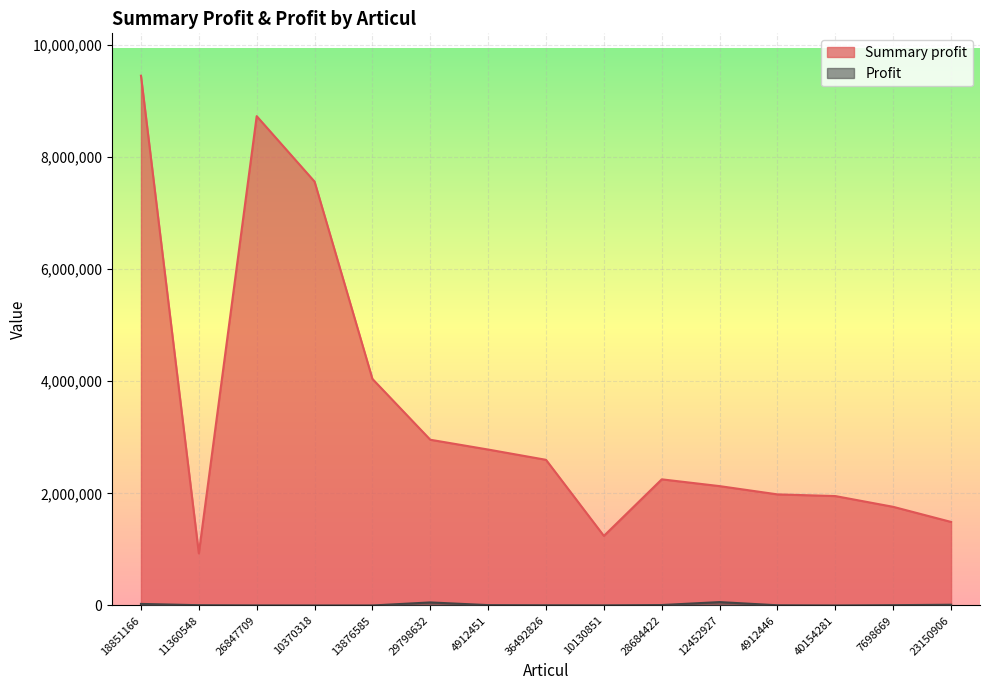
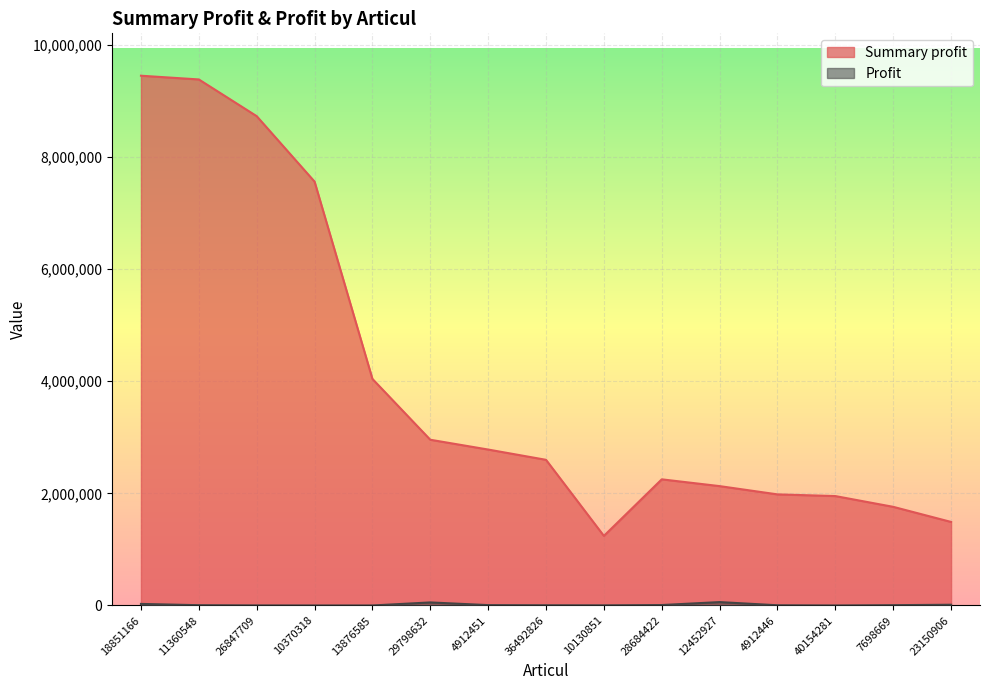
Summary profit, 11360548: 900,000 -> 9,400,000
